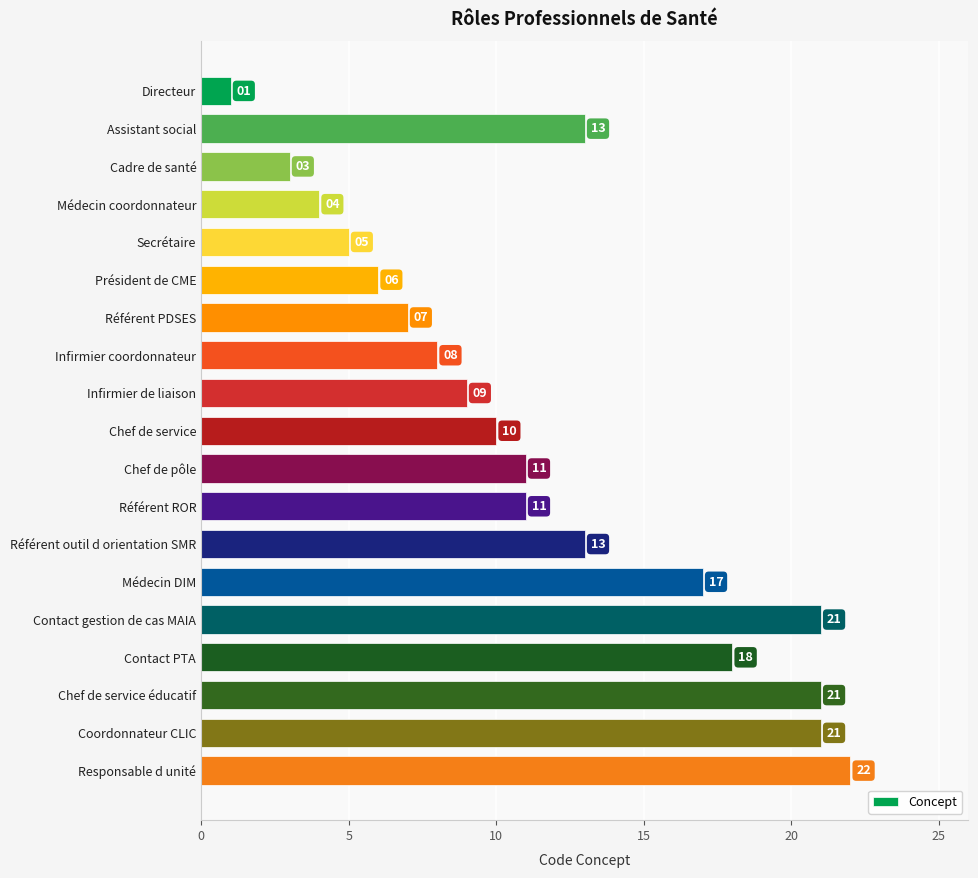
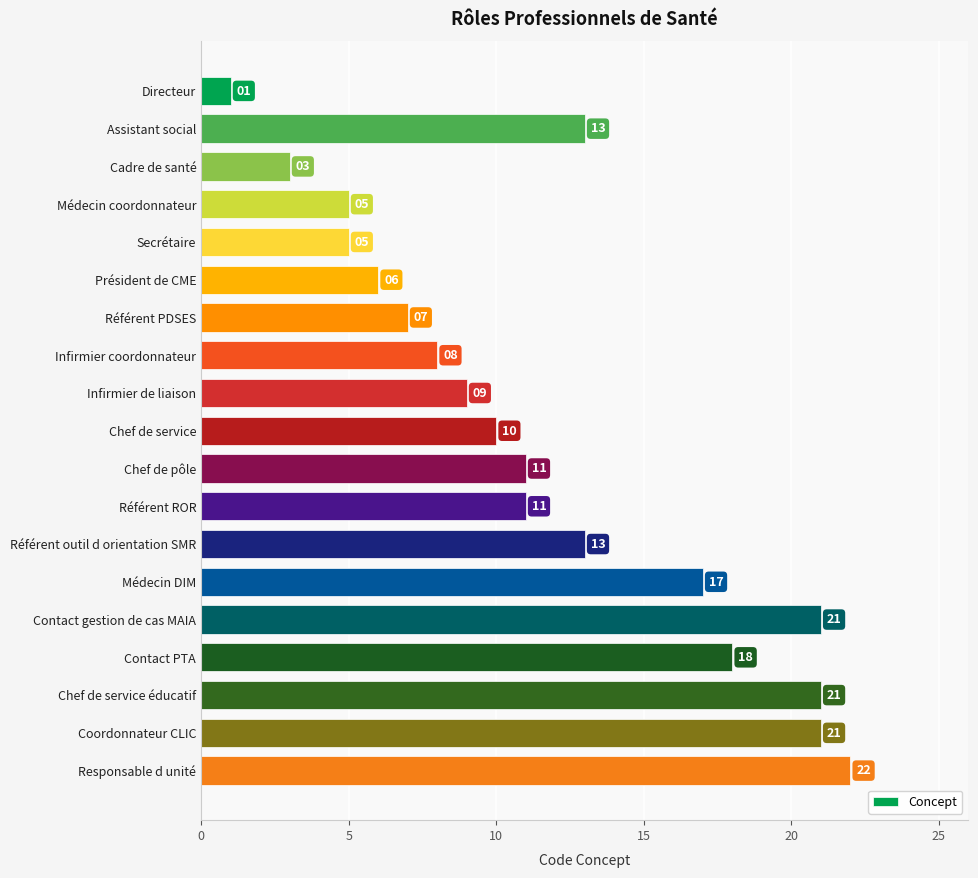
Médecin coordonnateur: 04 -> 05
